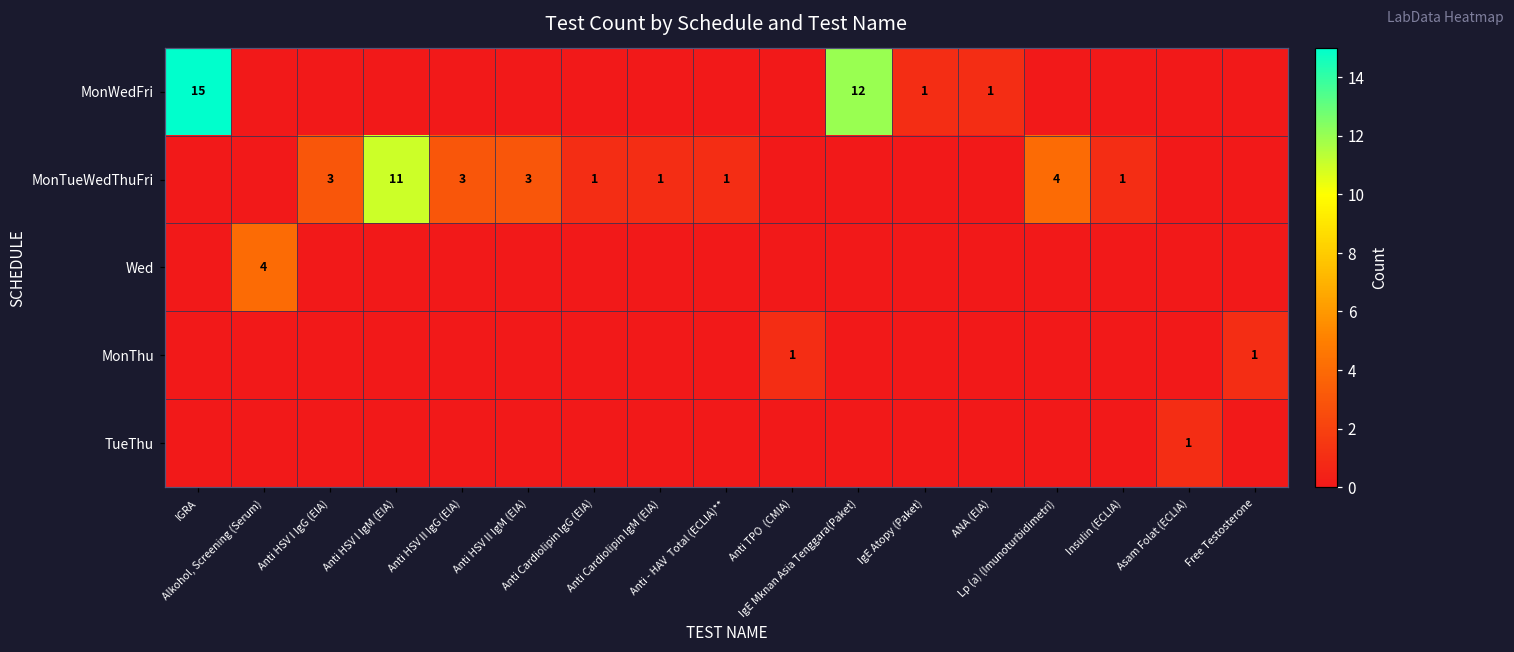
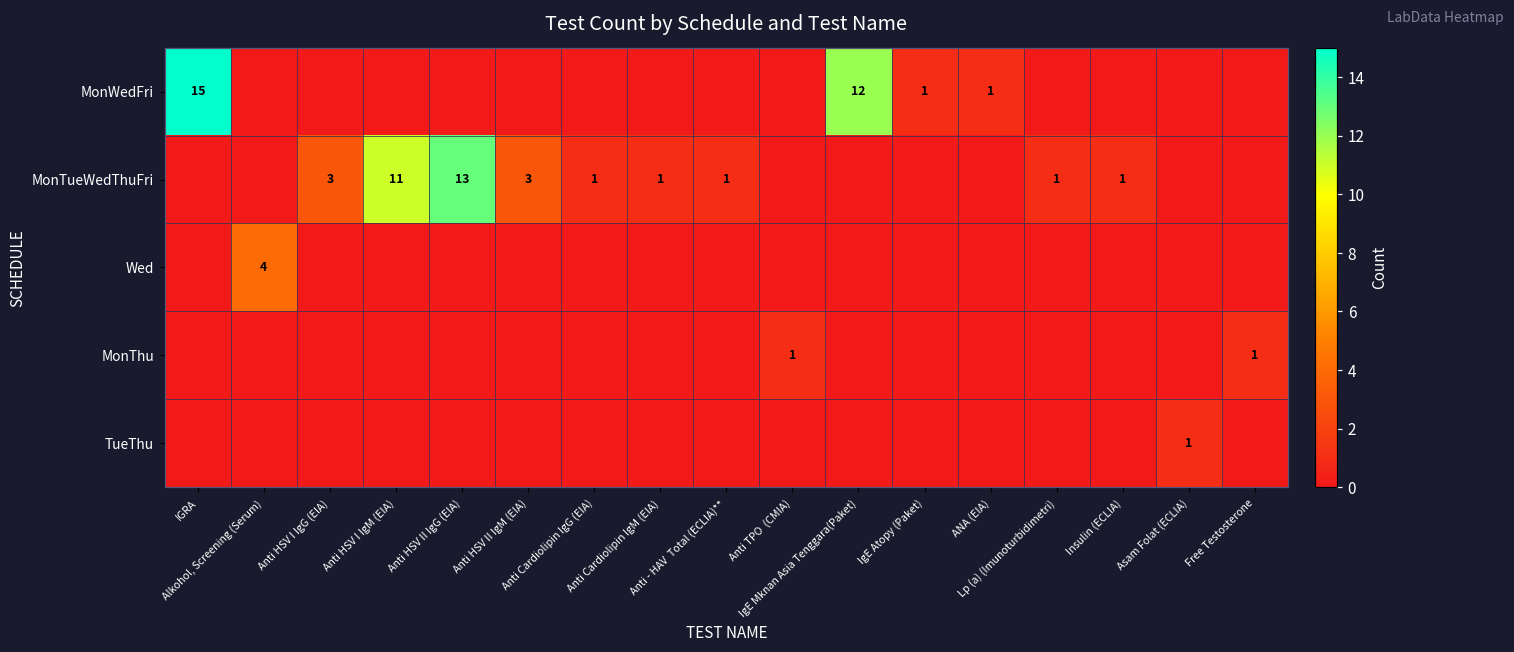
MonTueWedThuFri, Anti HSV II IgG (EIA): 3 -> 13
MonTueWedThuFri, Lp (a) (Imunoturbidimetri): 4 -> 1
